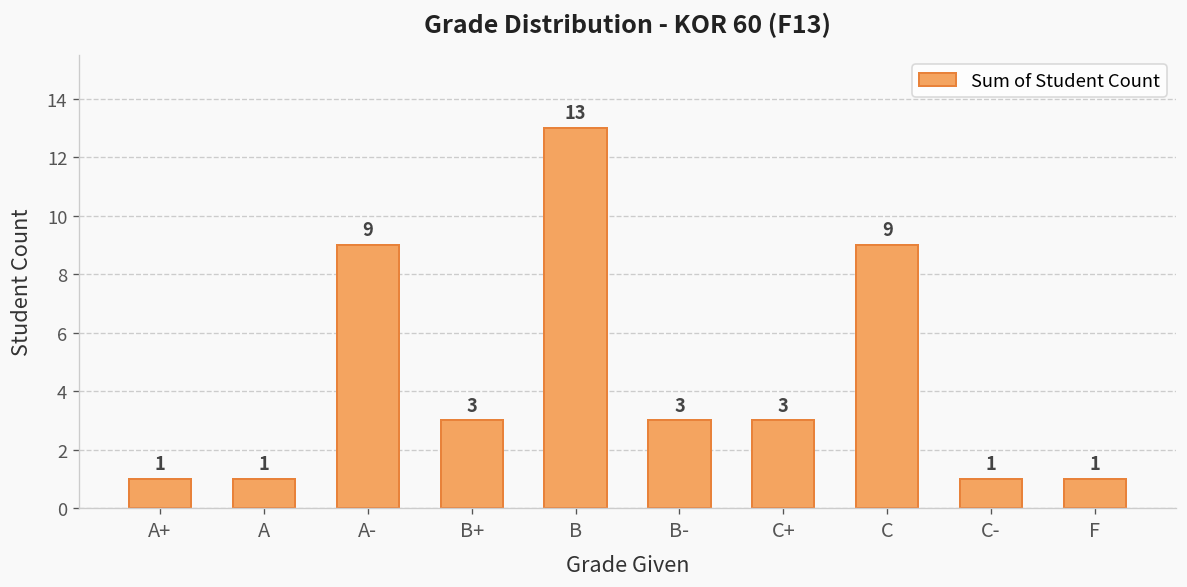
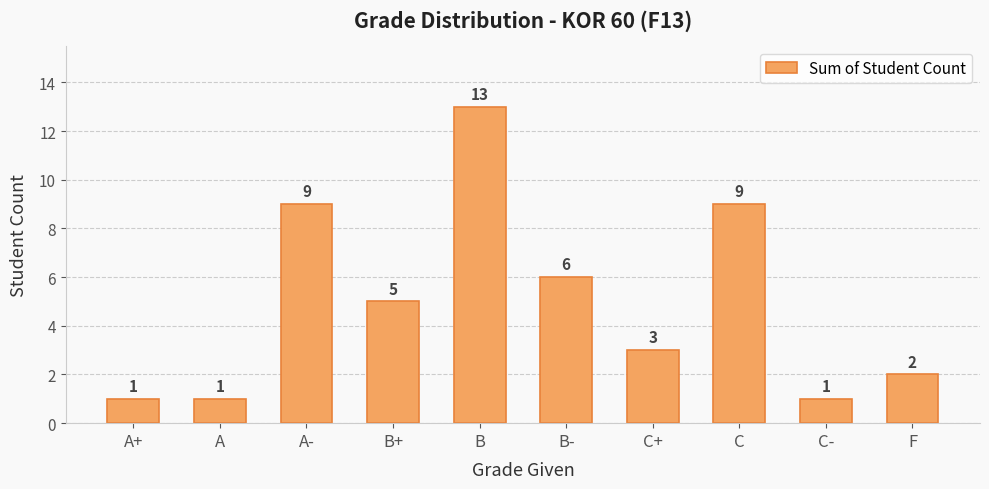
B+: 3 -> 5
B-: 3 -> 6
F: 1 -> 2
